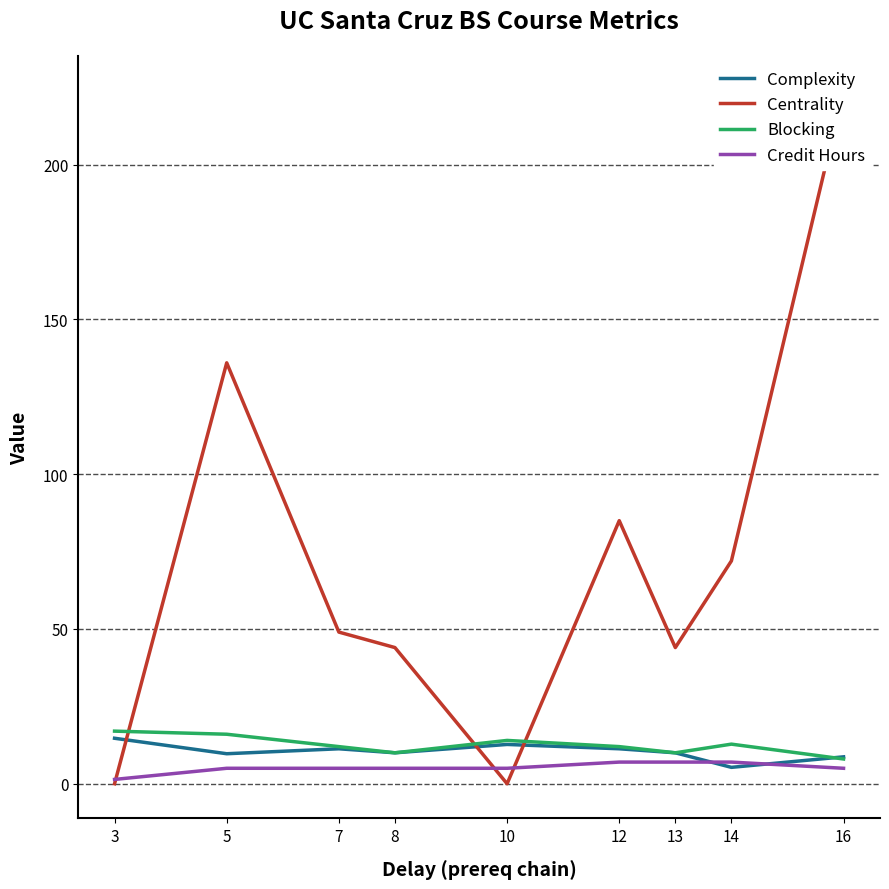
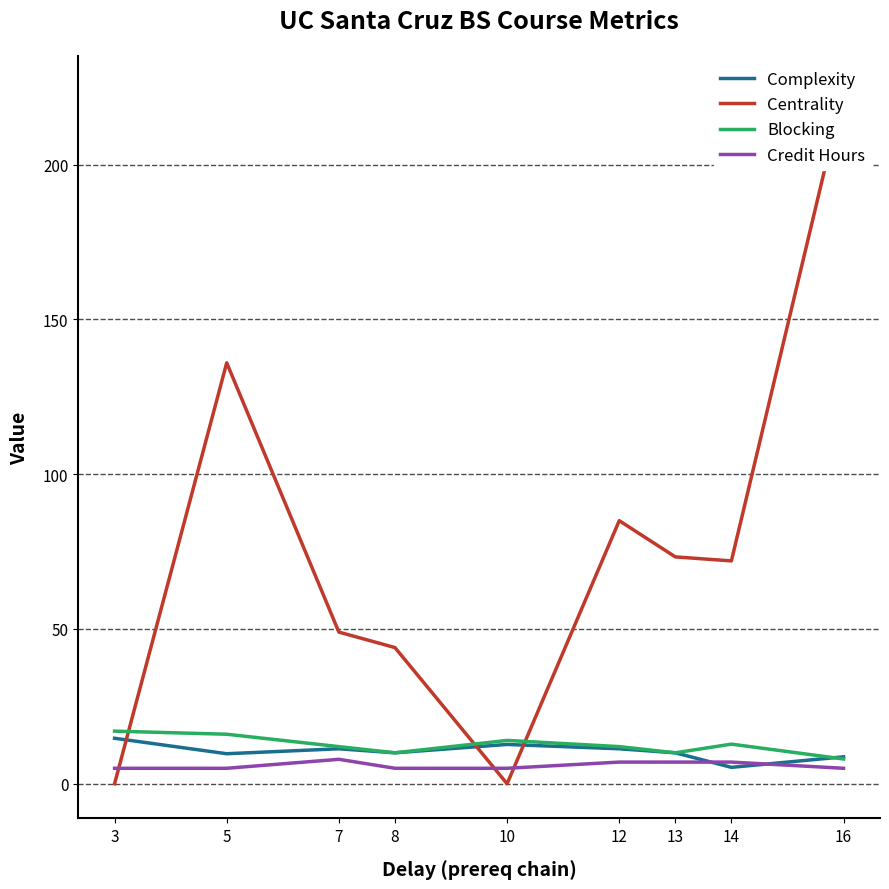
Credit Hours, 3: 1 -> 5
Credit Hours, 7: 5 -> 8
Centrality, 13: 44 -> 73
